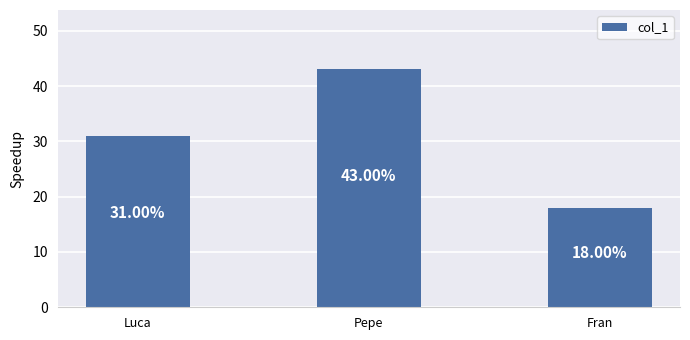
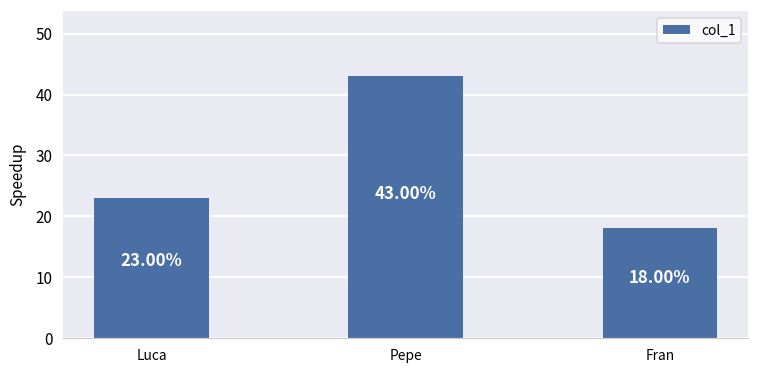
Luca: 31.00% -> 23.00%
